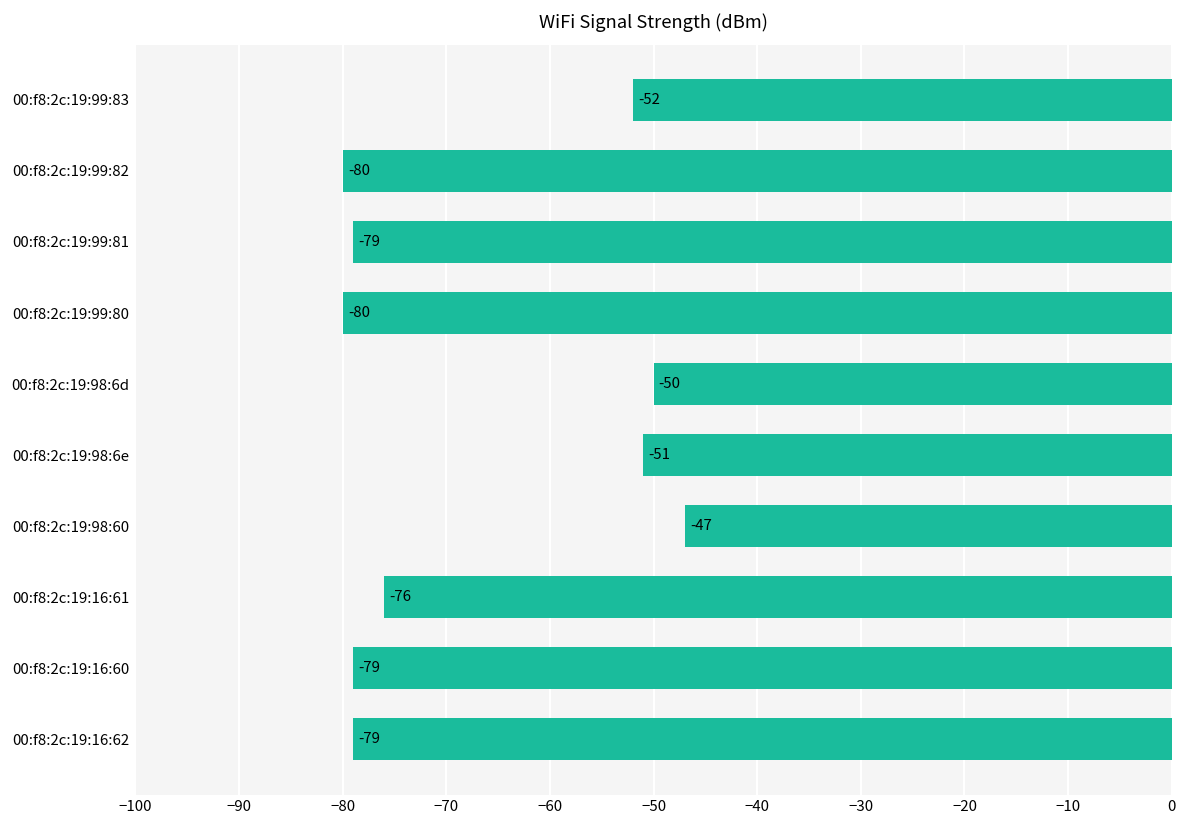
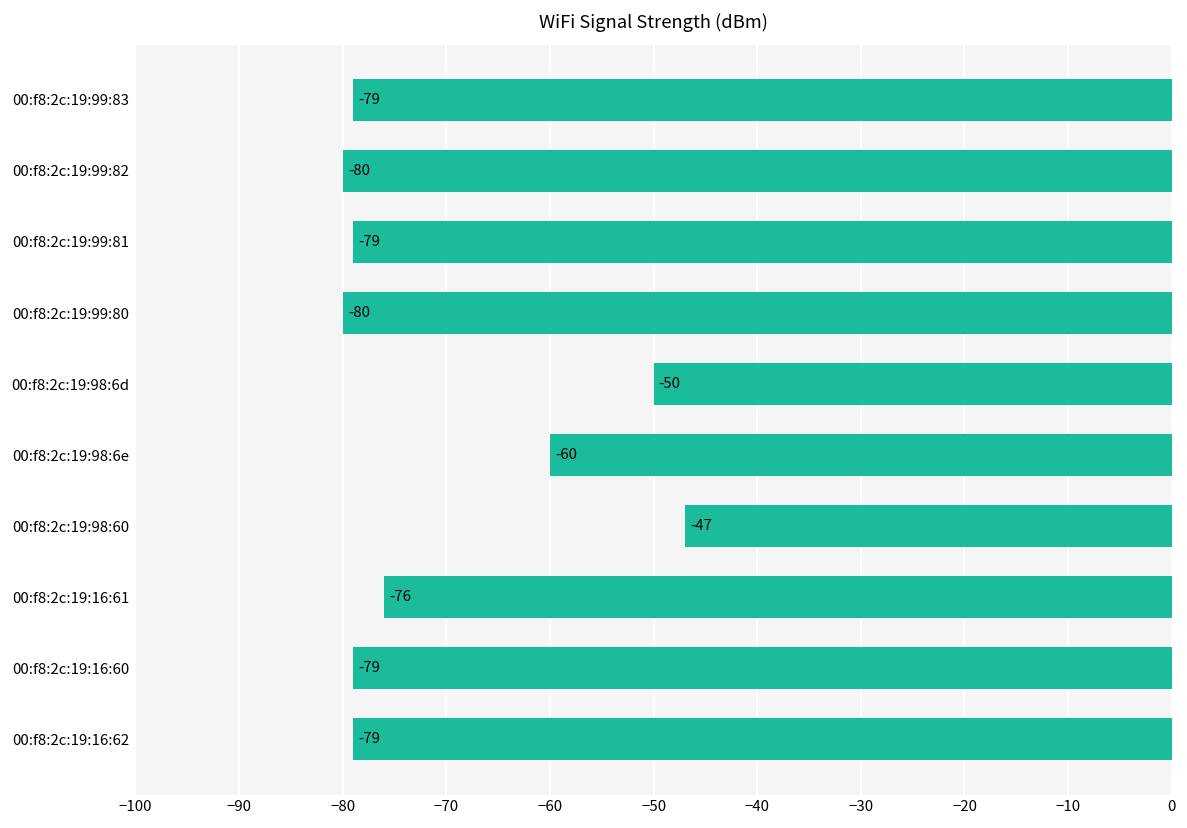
00:f8:2c:19:99:83: -52 -> -79
00:f8:2c:19:98:6e: -51 -> -60
